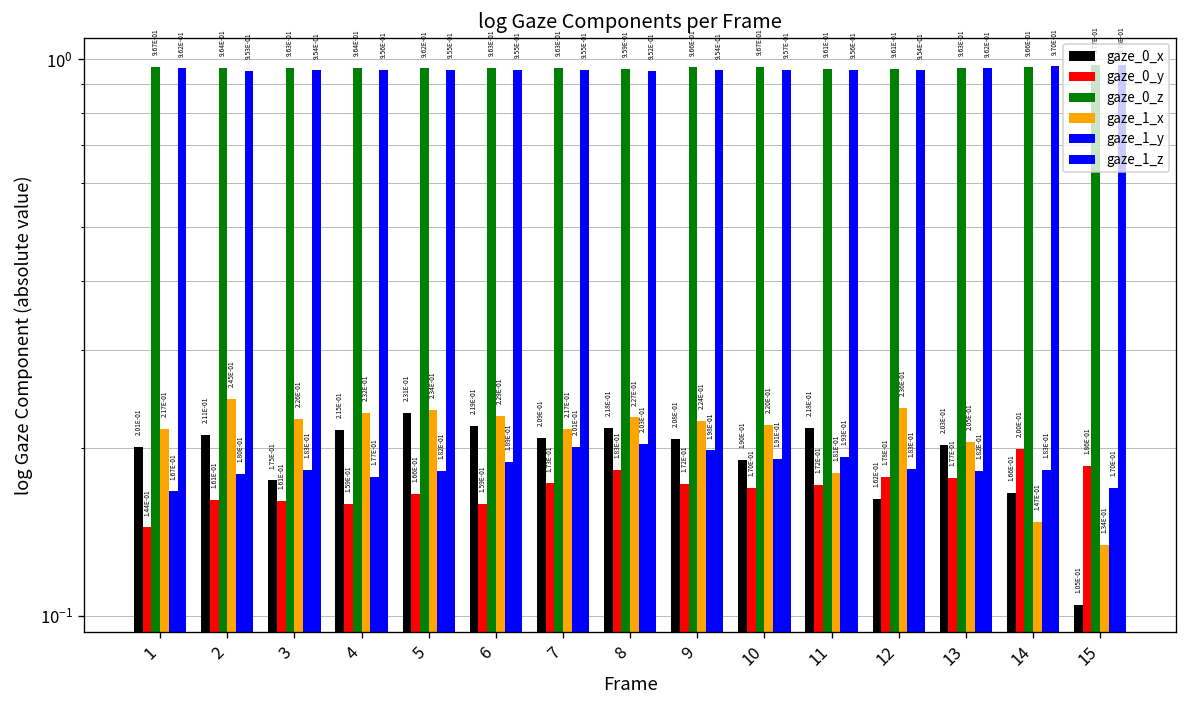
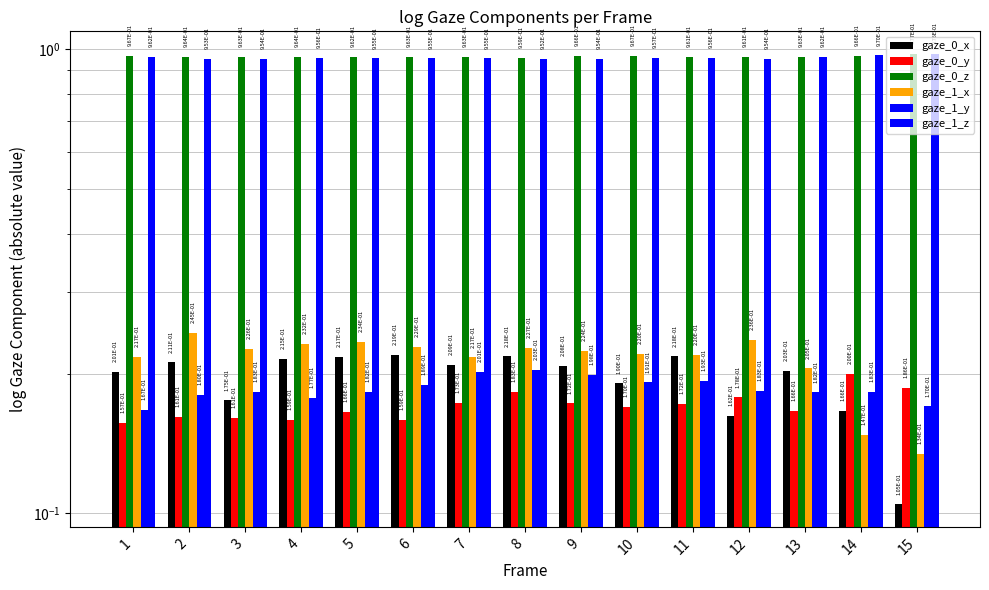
gaze_0_y, 1: 1.44E-01 -> 1.57E-01
gaze_0_x, 5: 2.31E-01 -> 2.17E-01
gaze_1_x, 11: 1.81E-01 -> 2.20E-01
gaze_0_y, 13: 1.77E-01 -> 1.66E-01
